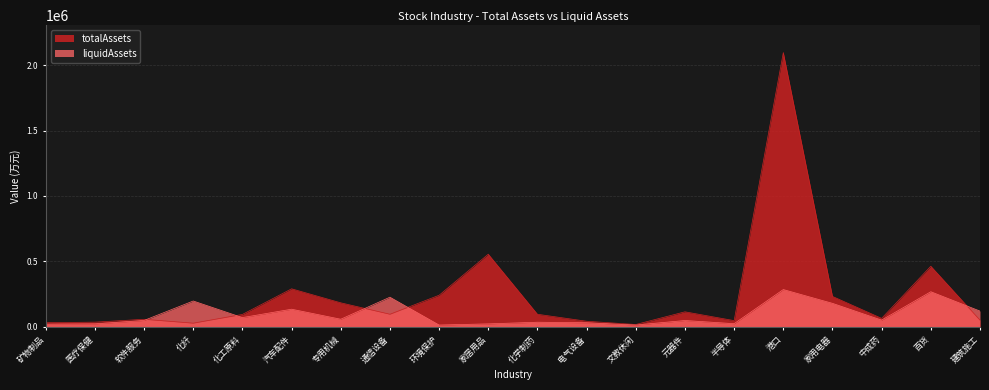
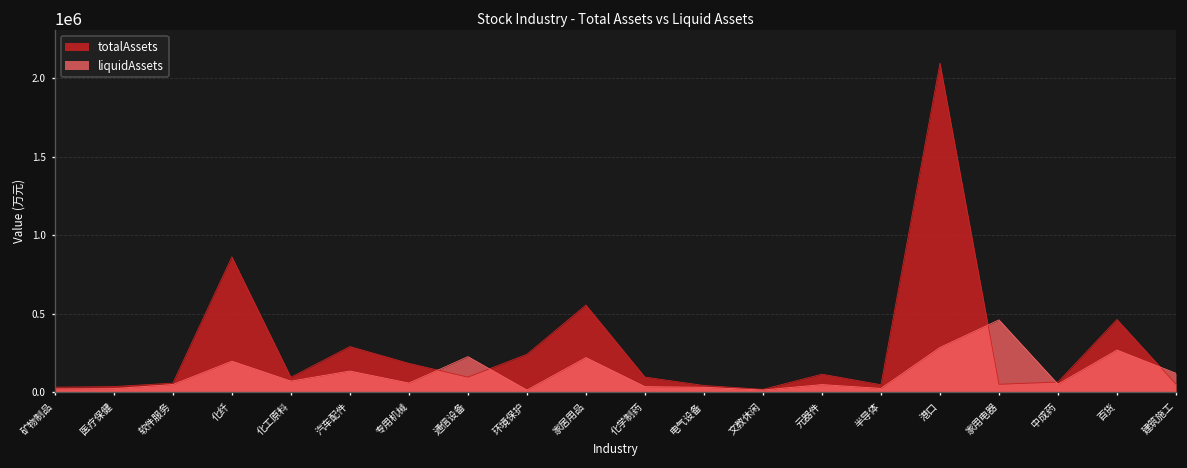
totalAssets, 化纤: 30000 -> 860000
liquidAssets, 家居用品: 20000 -> 220000
totalAssets, 家用电器: 230000 -> 50000
liquidAssets, 家用电器: 180000 -> 460000
